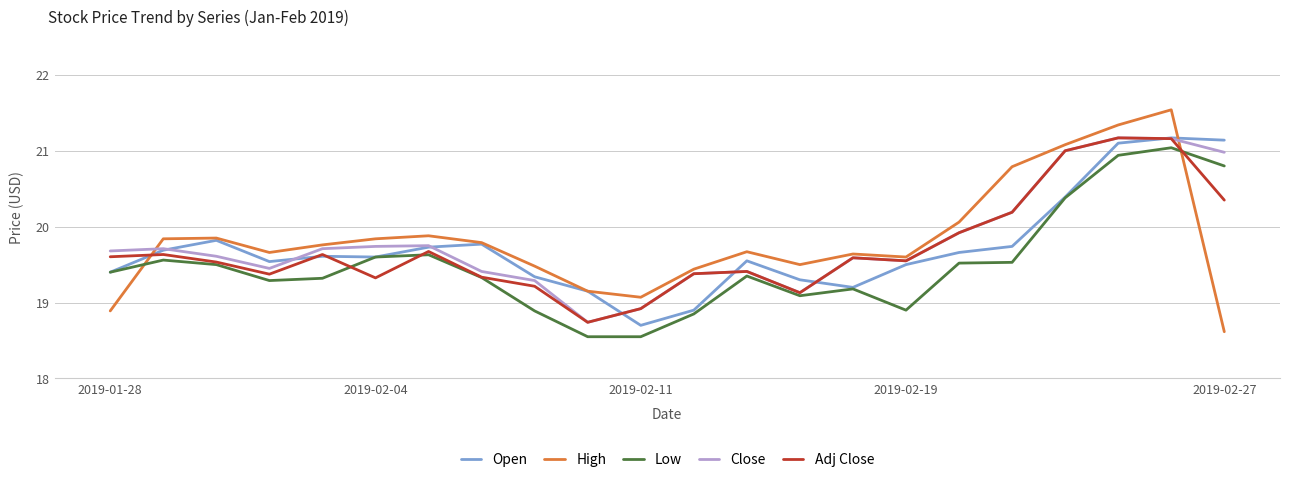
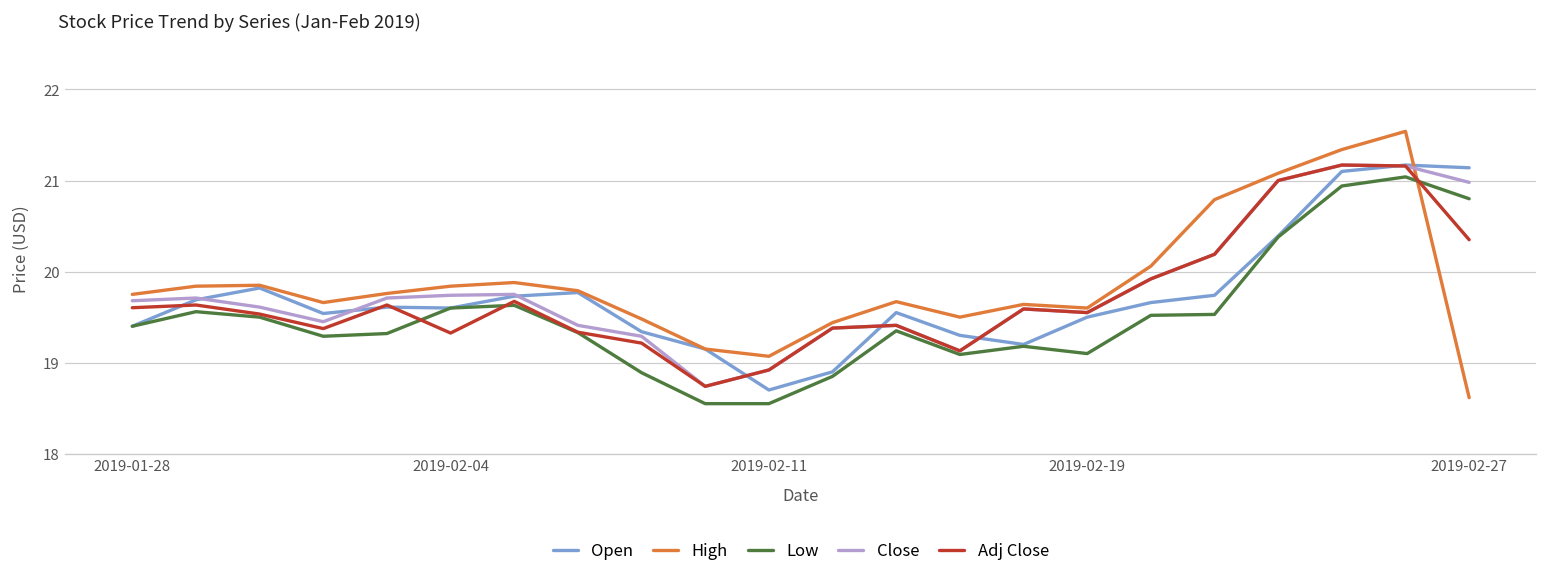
High, 2019-01-28: 18.9 -> 19.8
Low, 2019-02-19: 18.9 -> 19.1
